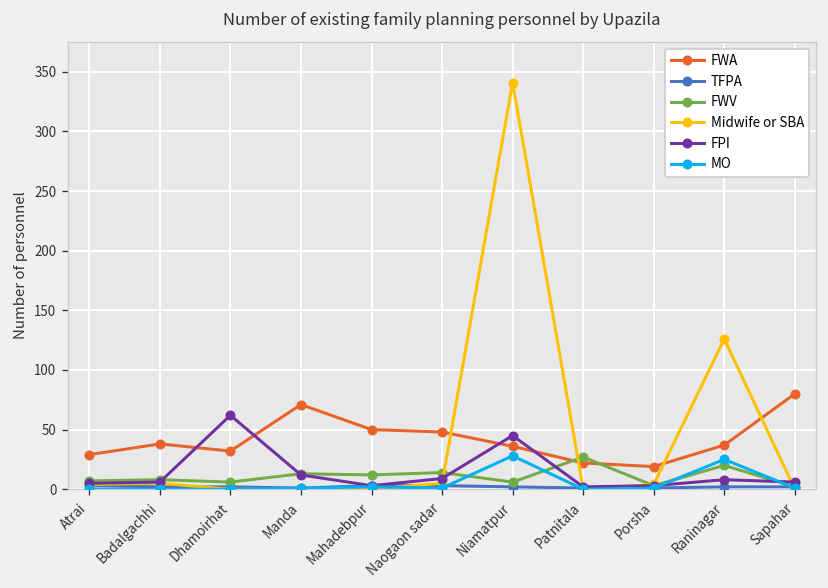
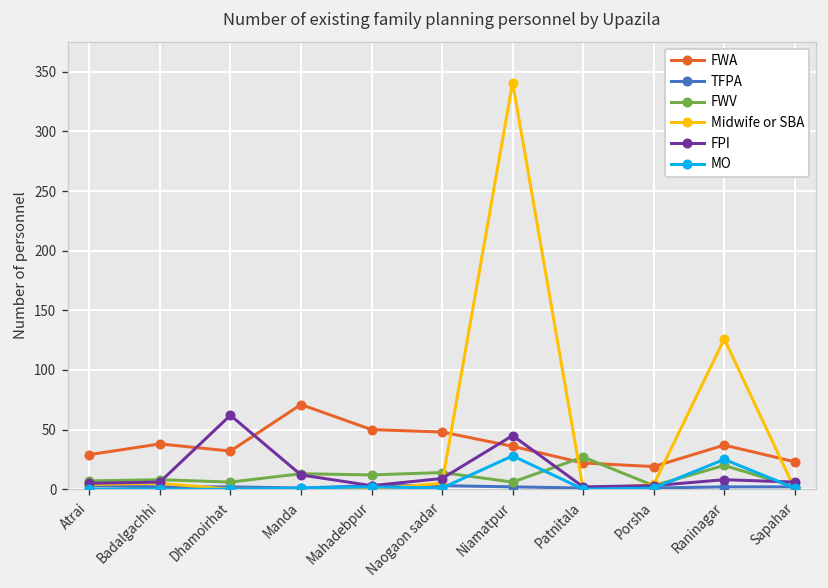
FWA, Sapahar: 80 -> 20
